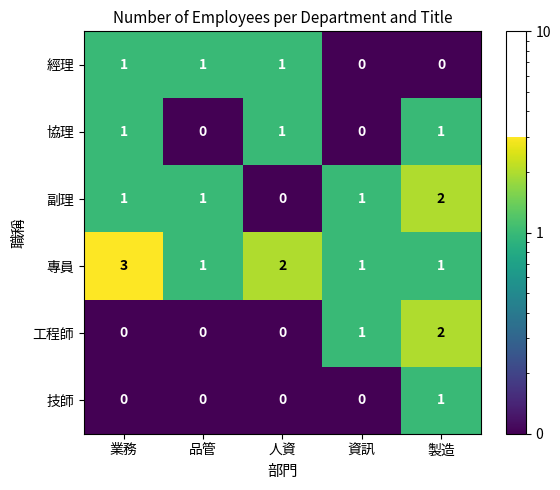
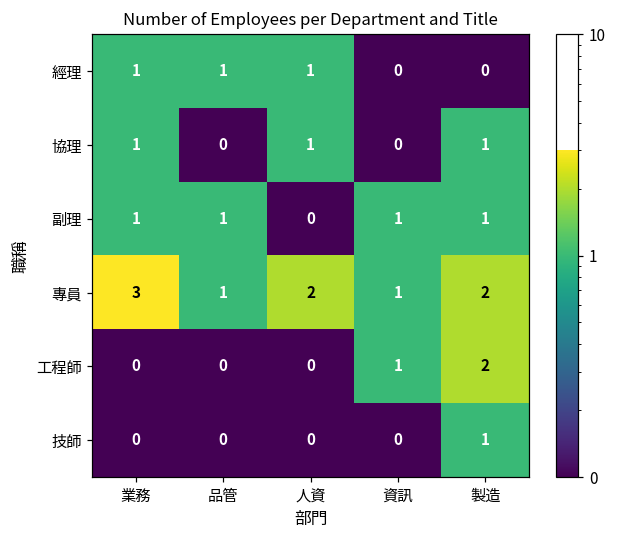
副理, 製造: 2 -> 1
專員, 製造: 1 -> 2
